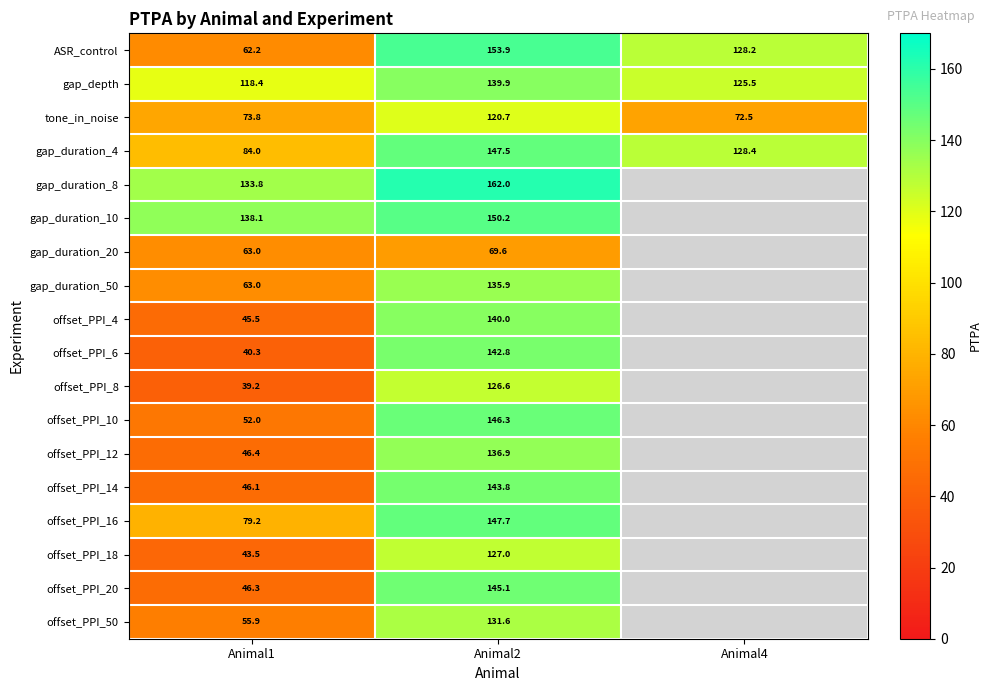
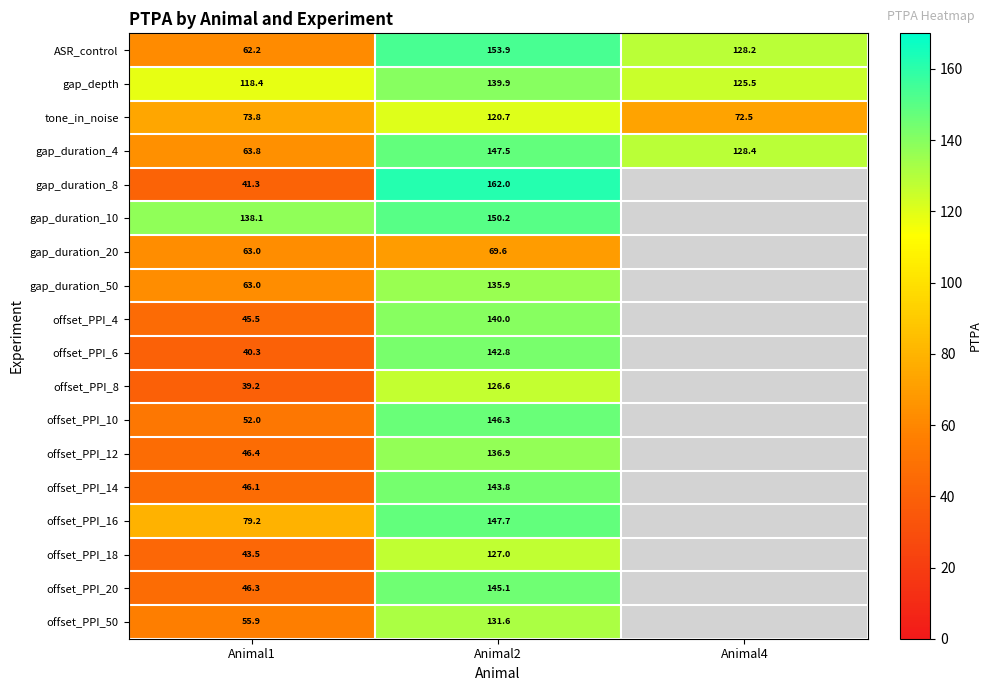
gap_duration_4, Animal1: 84.0 -> 63.8
gap_duration_8, Animal1: 133.8 -> 41.3
